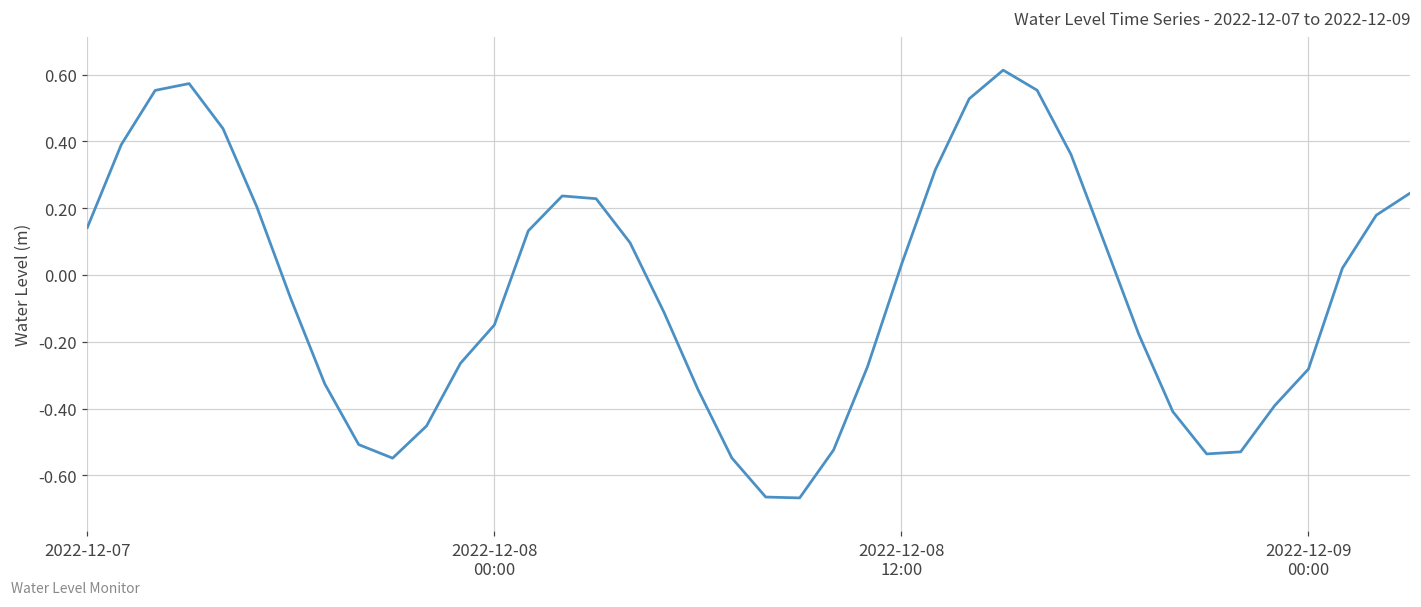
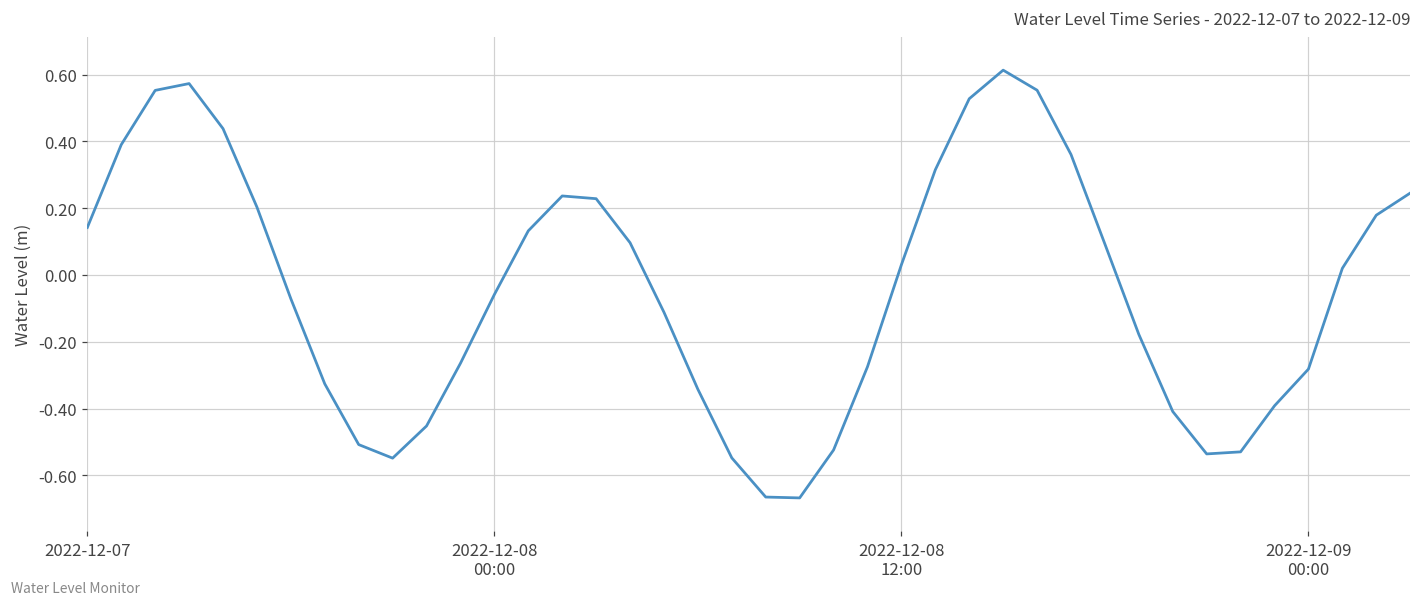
2022-12-08 00:00: -0.15 -> -0.06
